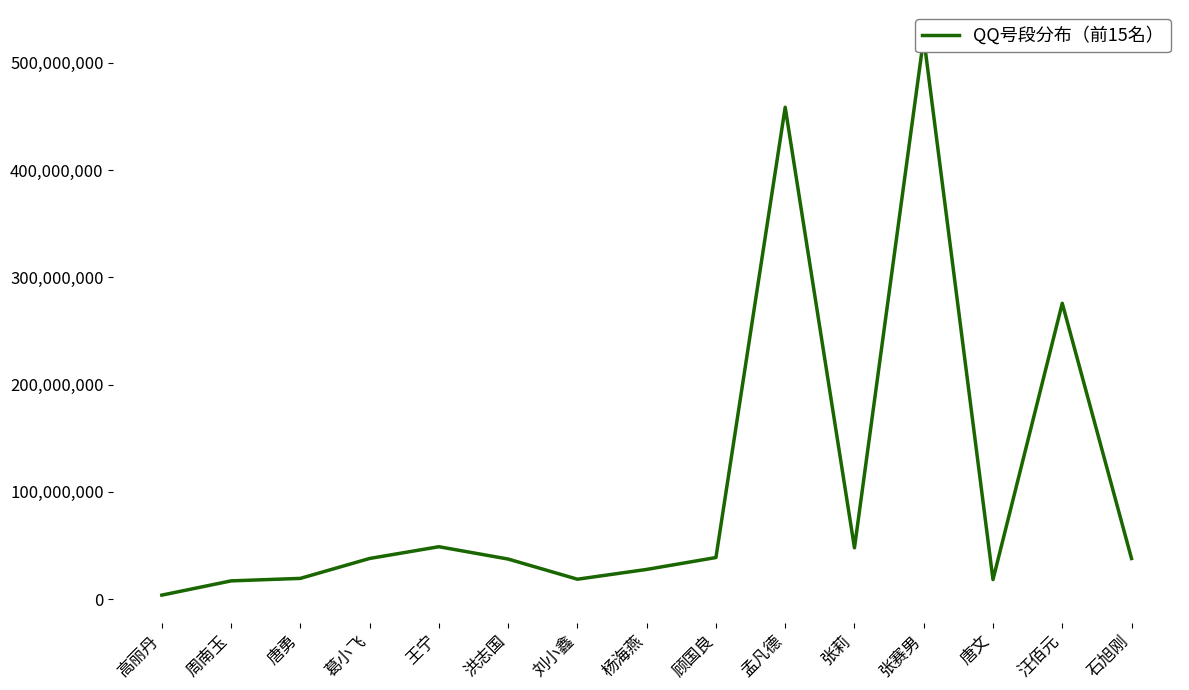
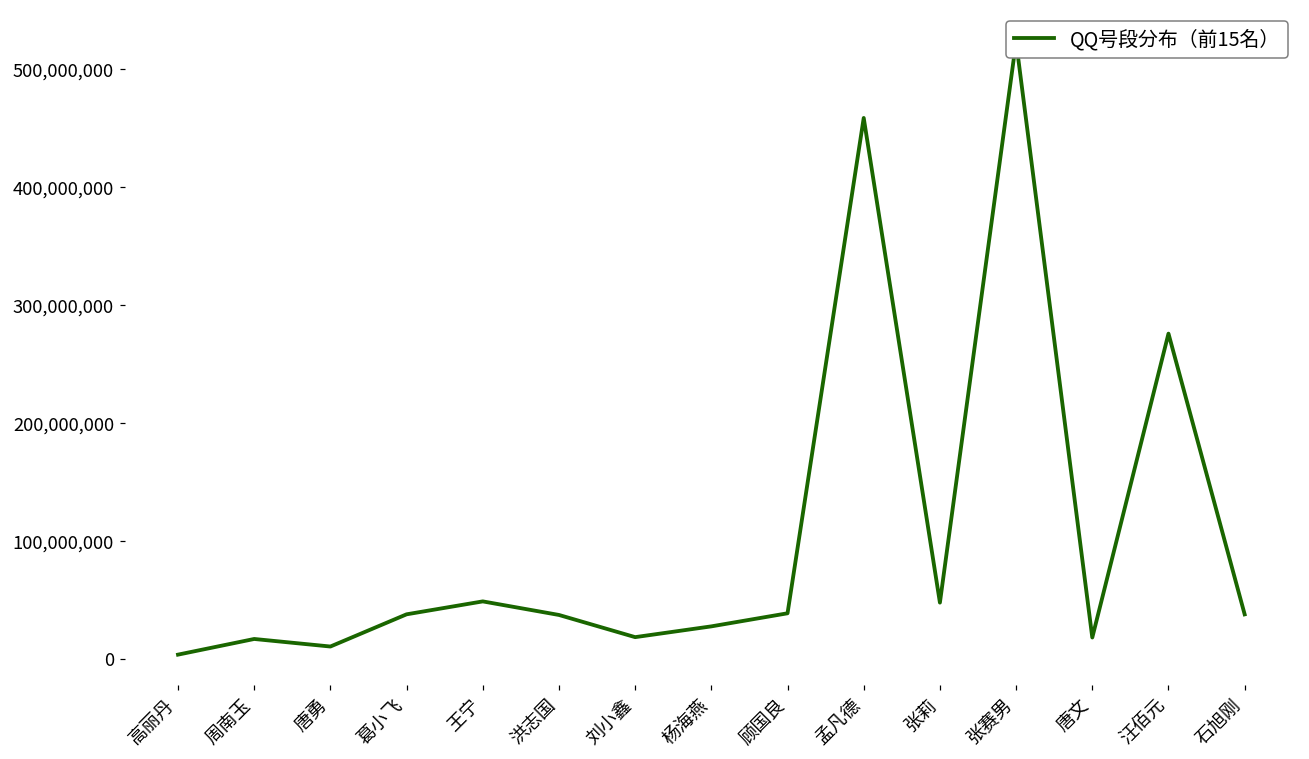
唐勇: 19,000,000 -> 11,000,000
